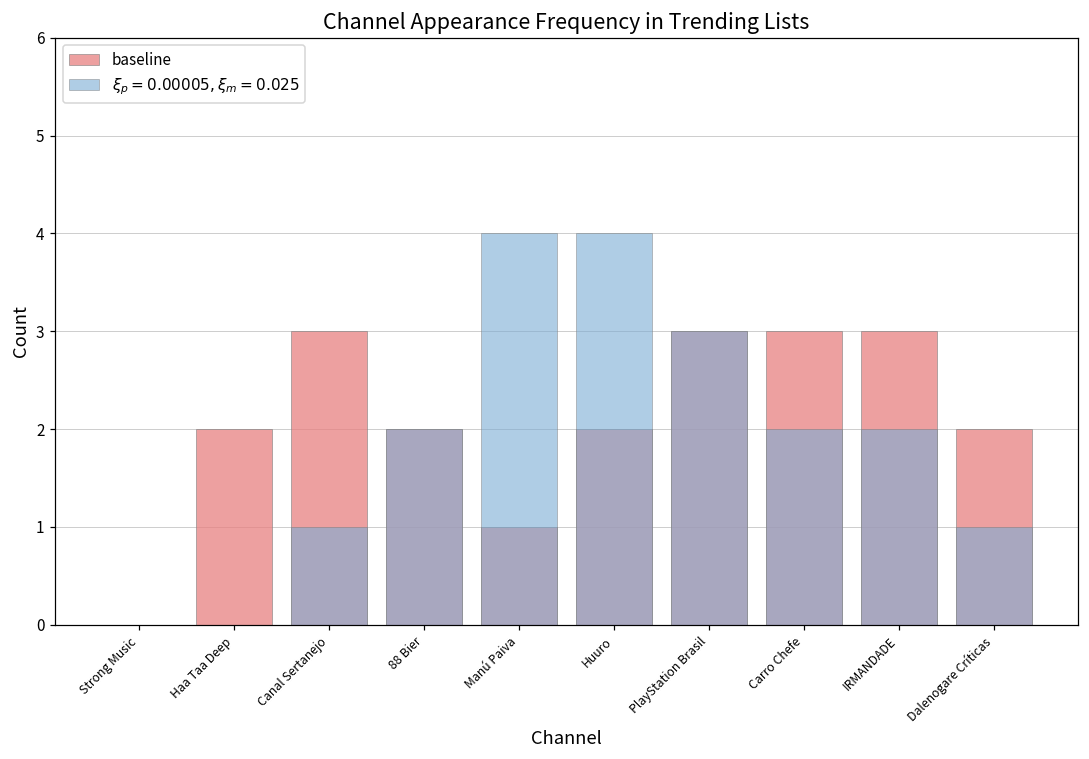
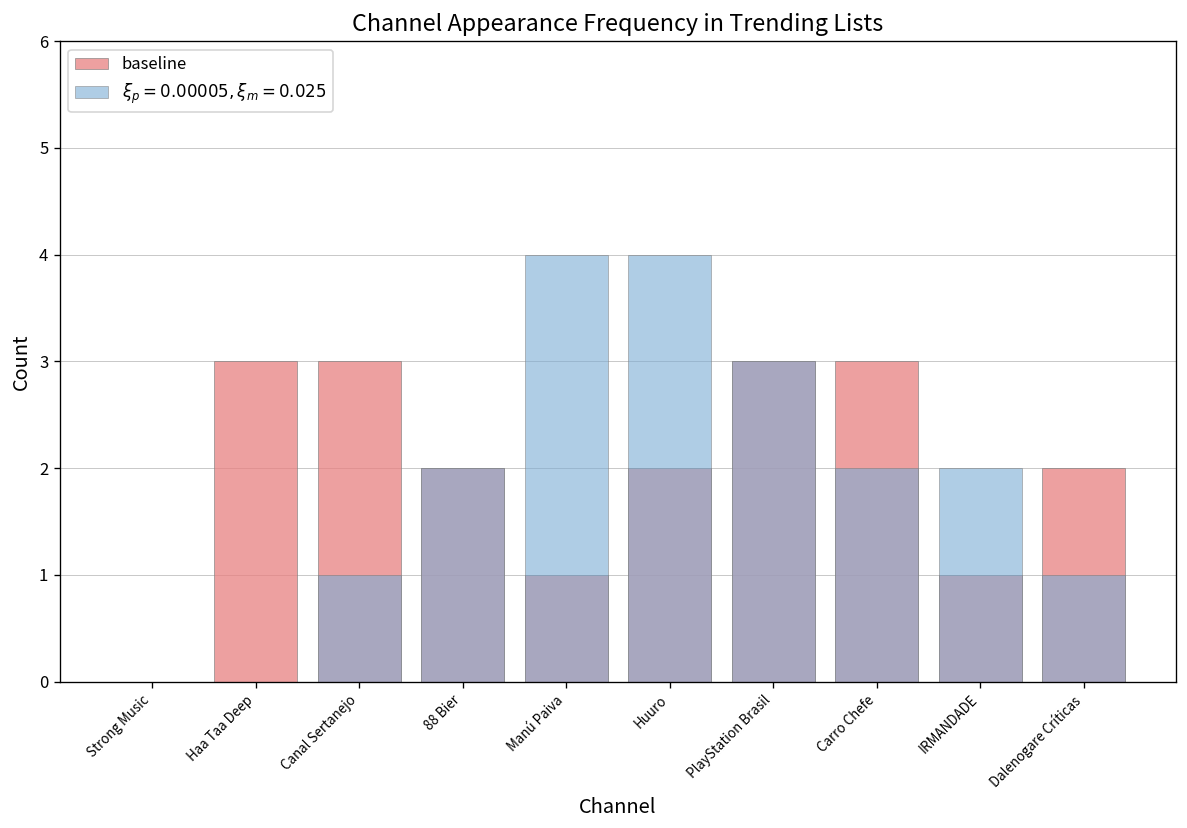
baseline, Haa Taa Deep: 2 -> 3
baseline, IRMANDADE: 3 -> 1
